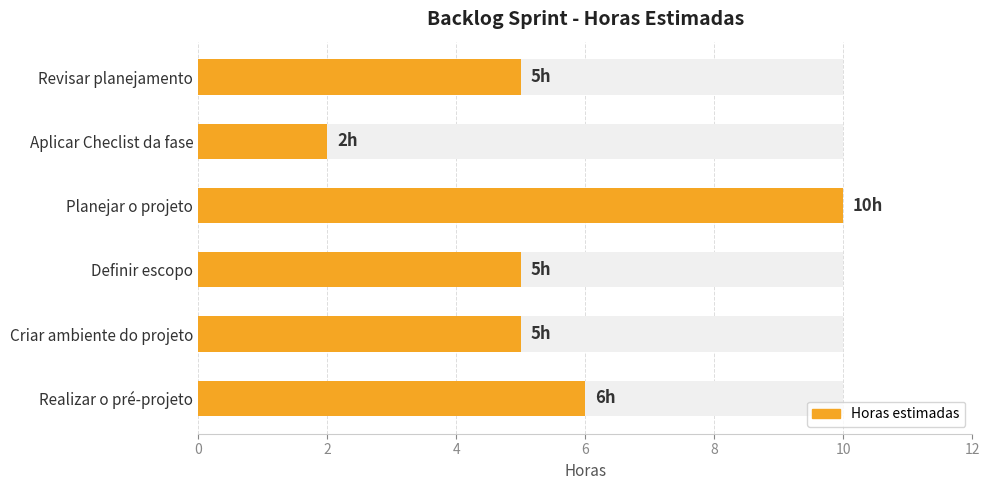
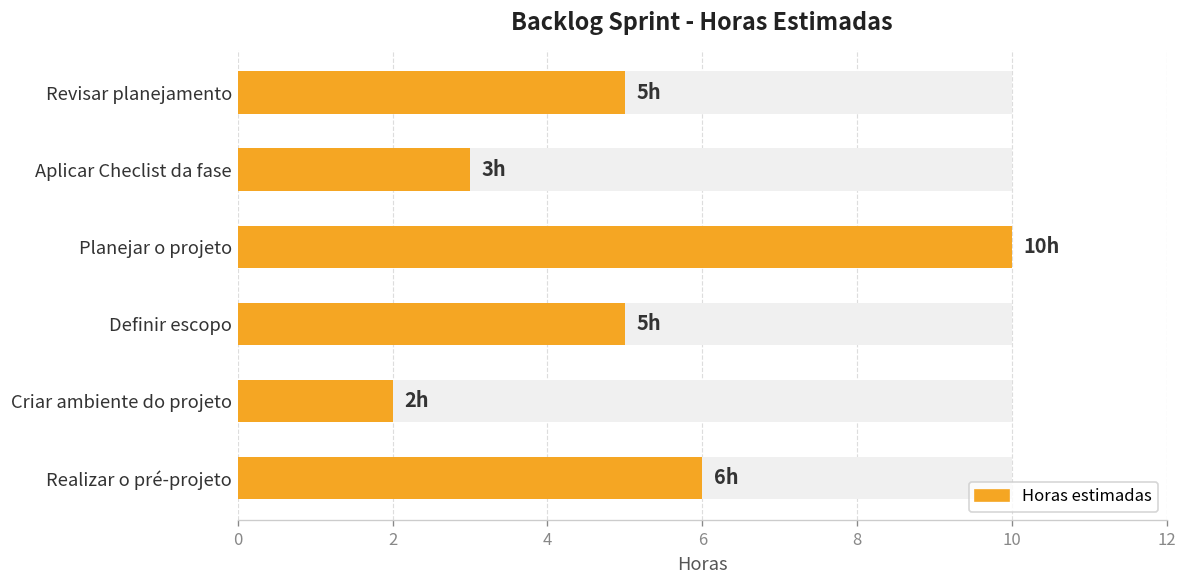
Horas estimadas, Aplicar Checlist da fase: 2h -> 3h
Horas estimadas, Criar ambiente do projeto: 5h -> 2h
